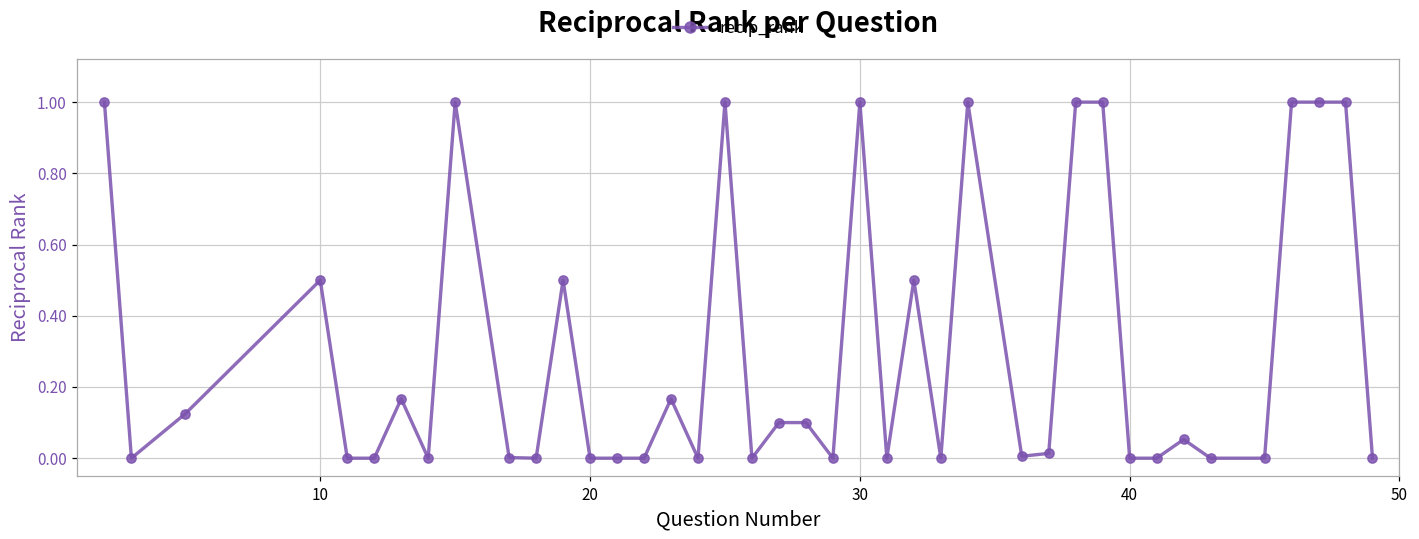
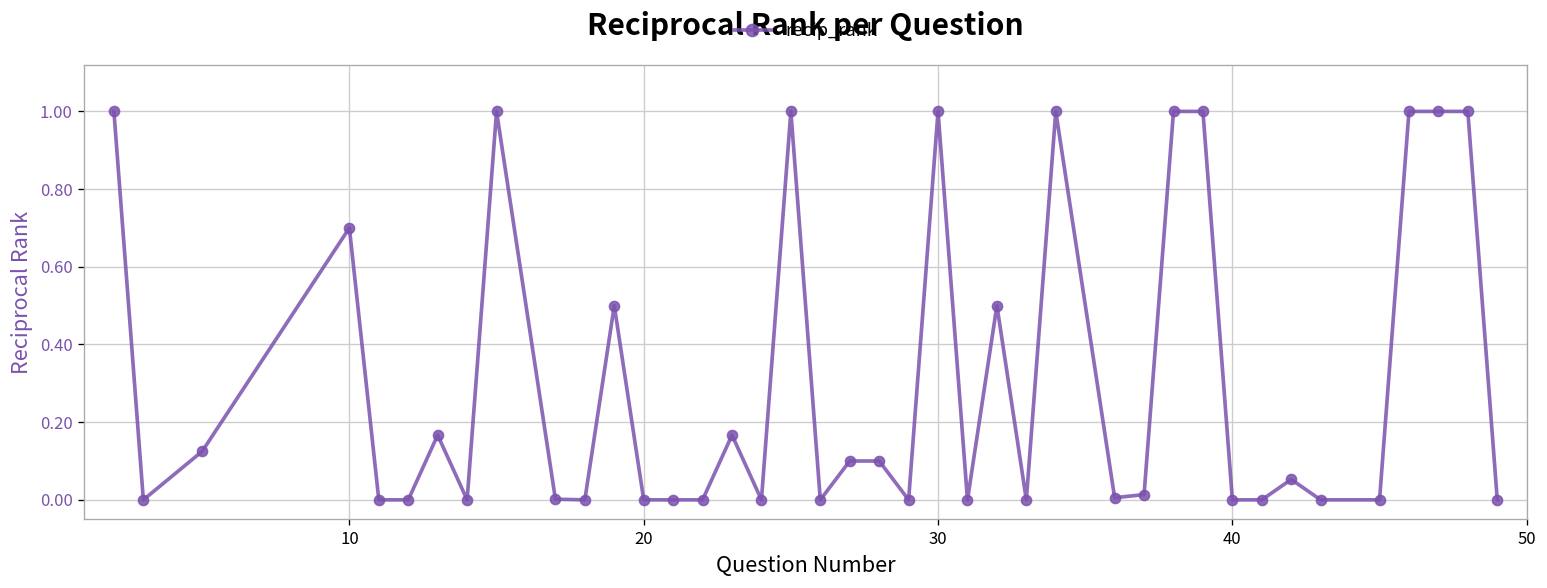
10: 0.5 -> 0.7
